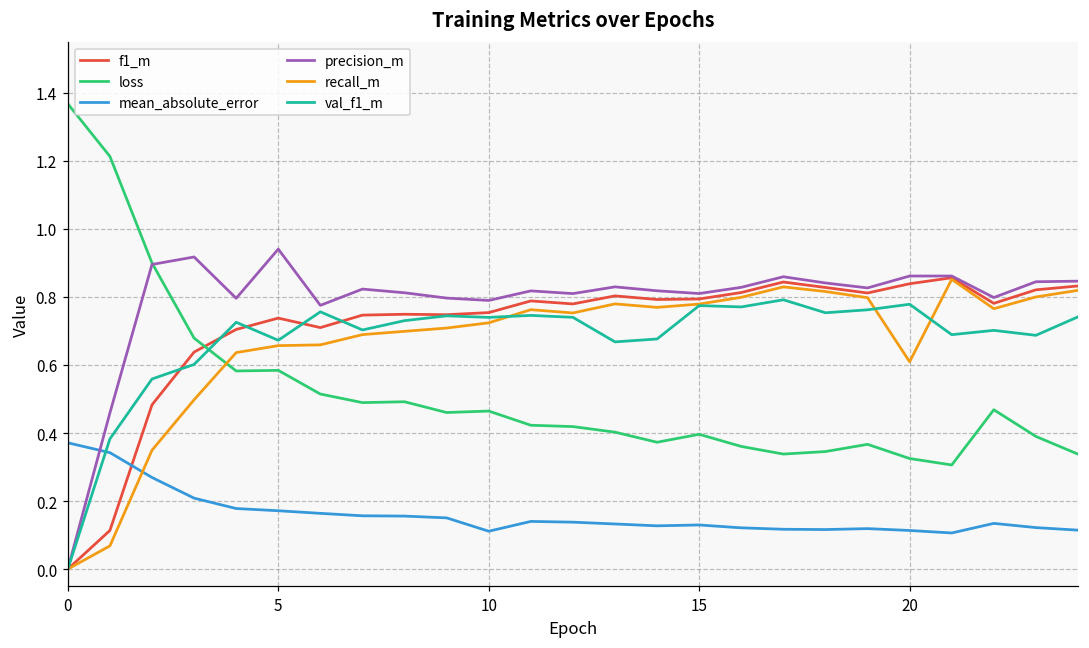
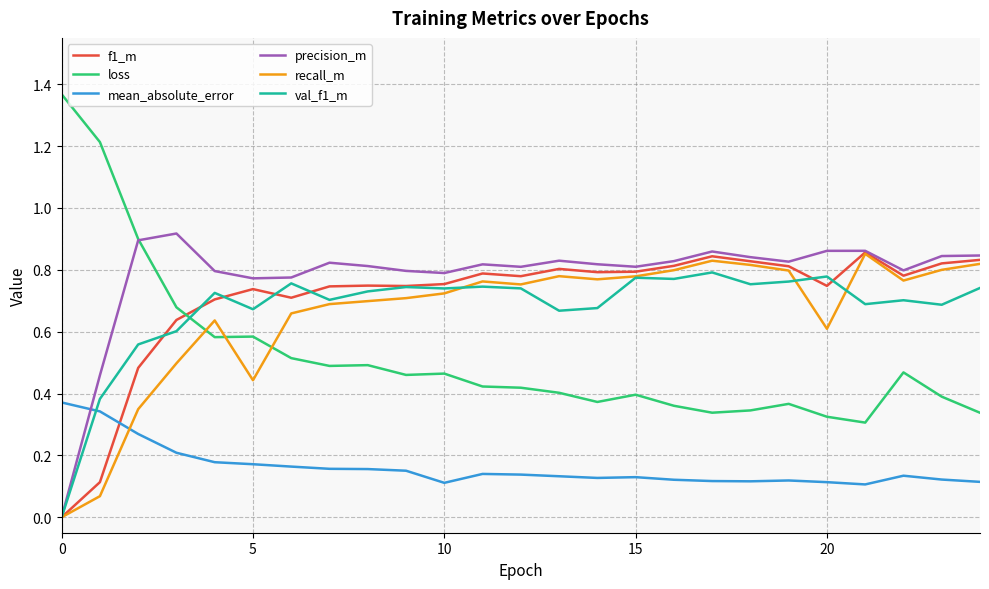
precision_m, 5: 0.94 -> 0.77
recall_m, 5: 0.66 -> 0.44
f1_m, 20: 0.84 -> 0.75
